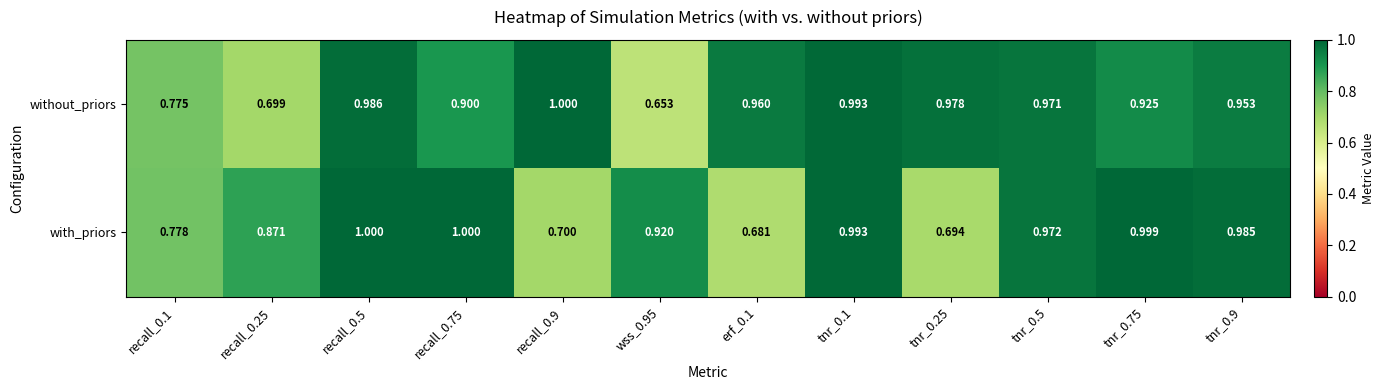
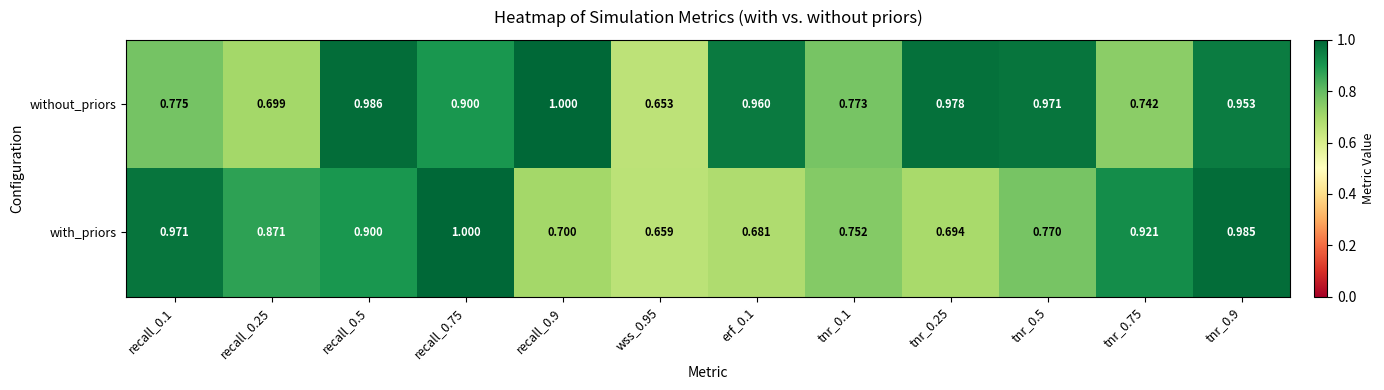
without_priors, tnr_0.1: 0.993 -> 0.773
without_priors, tnr_0.75: 0.925 -> 0.742
with_priors, recall_0.1: 0.778 -> 0.971
with_priors, recall_0.5: 1.000 -> 0.900
with_priors, wss_0.95: 0.920 -> 0.659
with_priors, tnr_0.1: 0.993 -> 0.752
with_priors, tnr_0.5: 0.972 -> 0.770
with_priors, tnr_0.75: 0.999 -> 0.921
